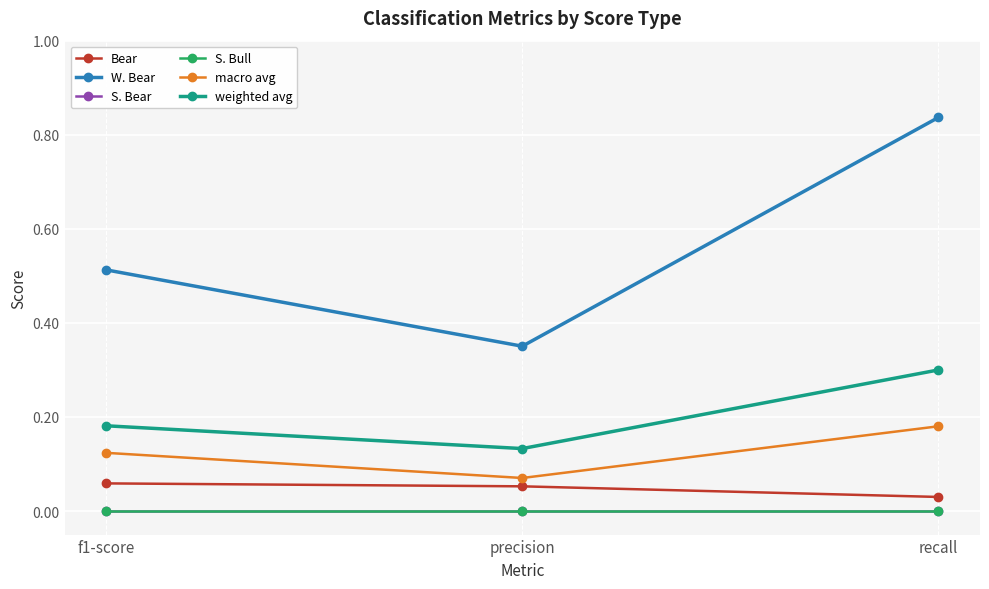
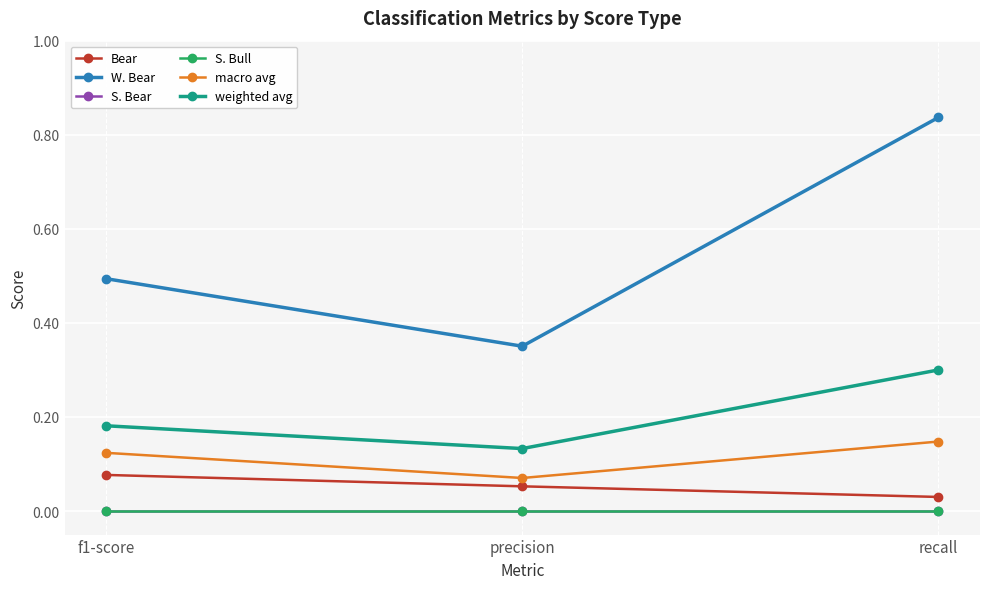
Bear, f1-score: 0.06 -> 0.08
W. Bear, f1-score: 0.51 -> 0.49
macro avg, recall: 0.18 -> 0.15
